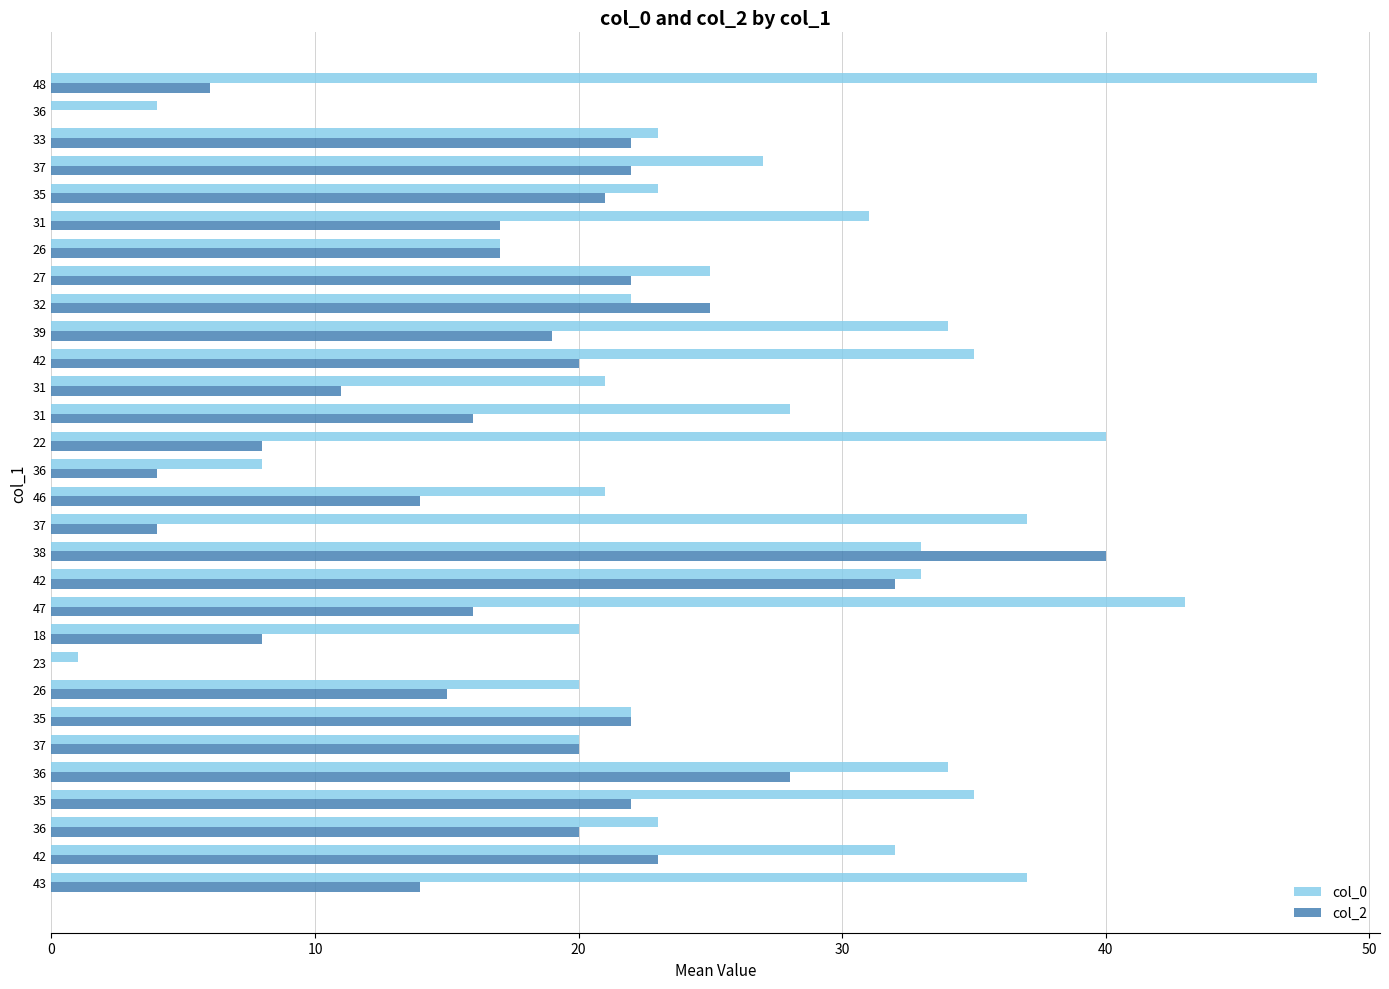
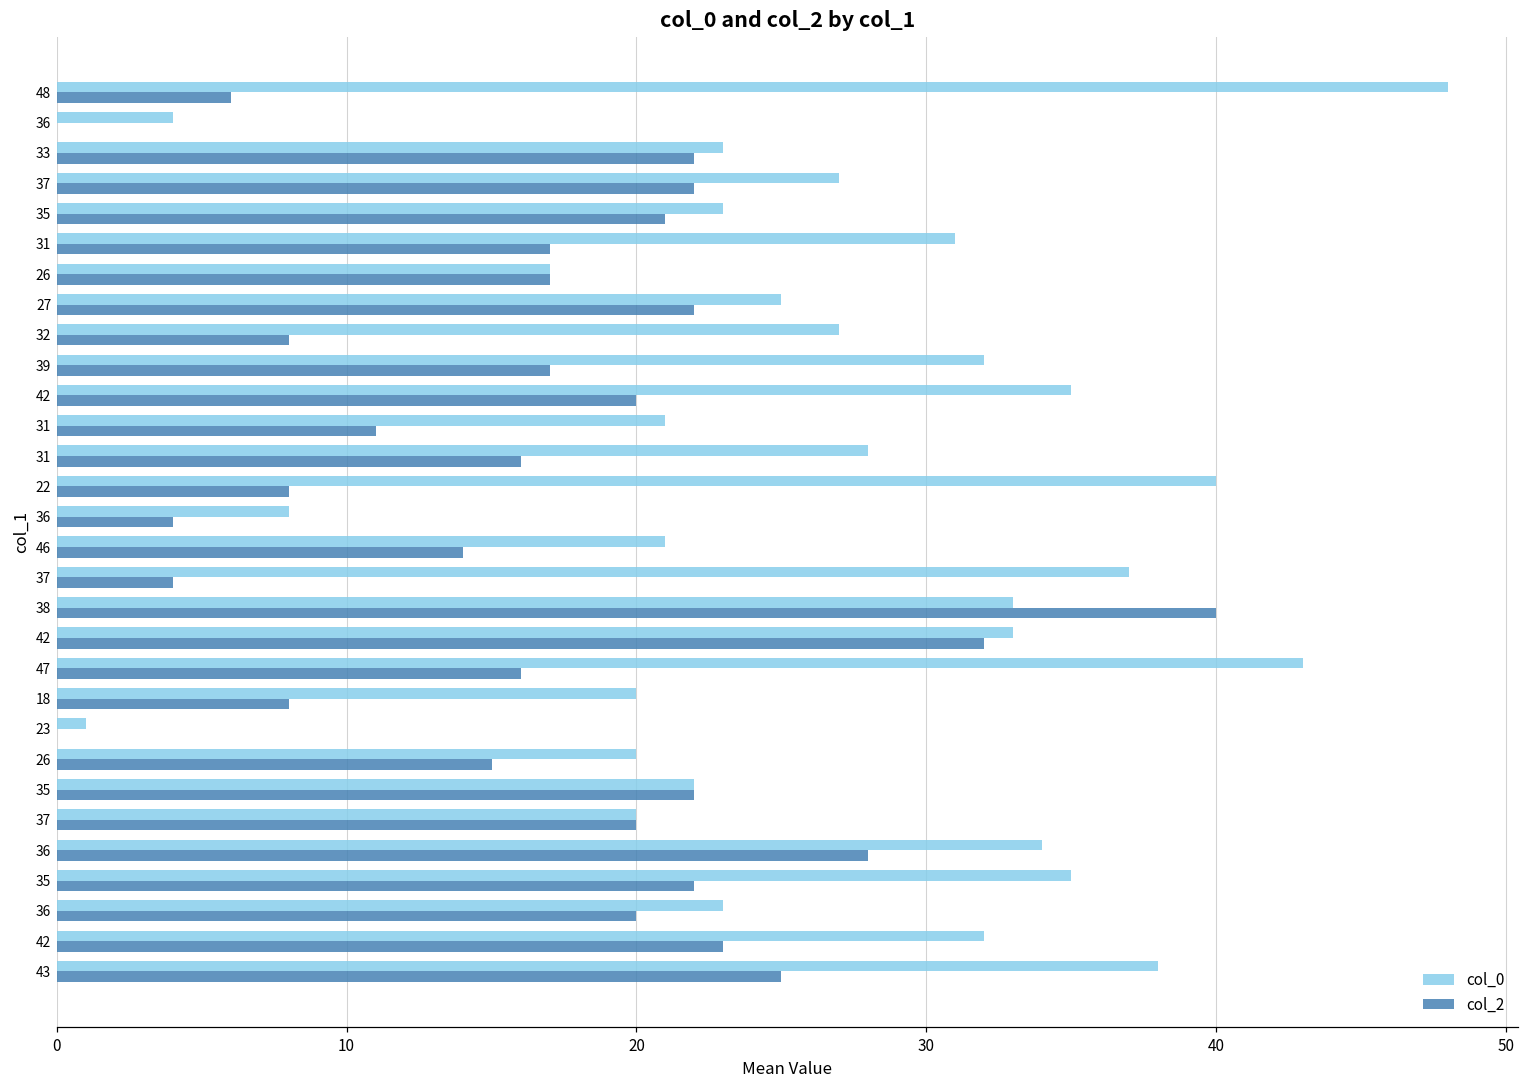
col_0, 32: 22 -> 27
col_2, 32: 25 -> 8
col_0, 39: 34 -> 32
col_2, 39: 19 -> 17
col_0, 43: 37 -> 38
col_2, 43: 14 -> 25
